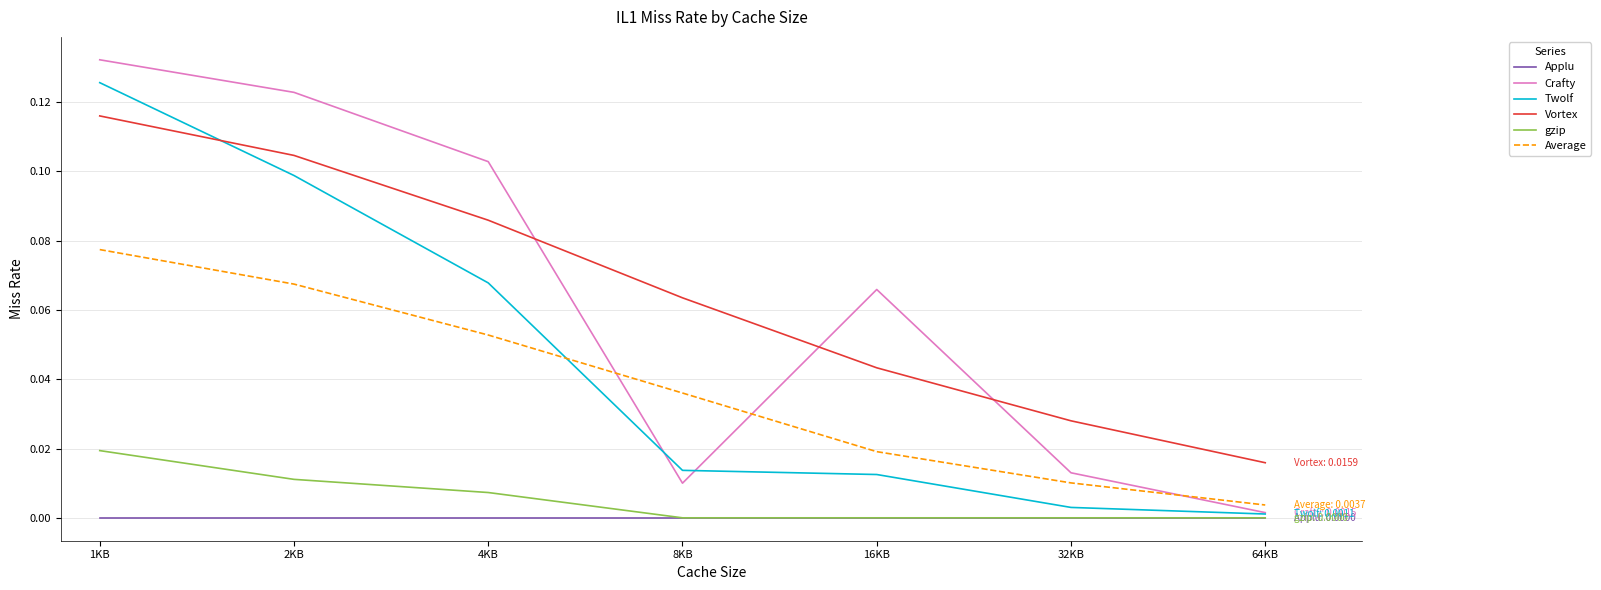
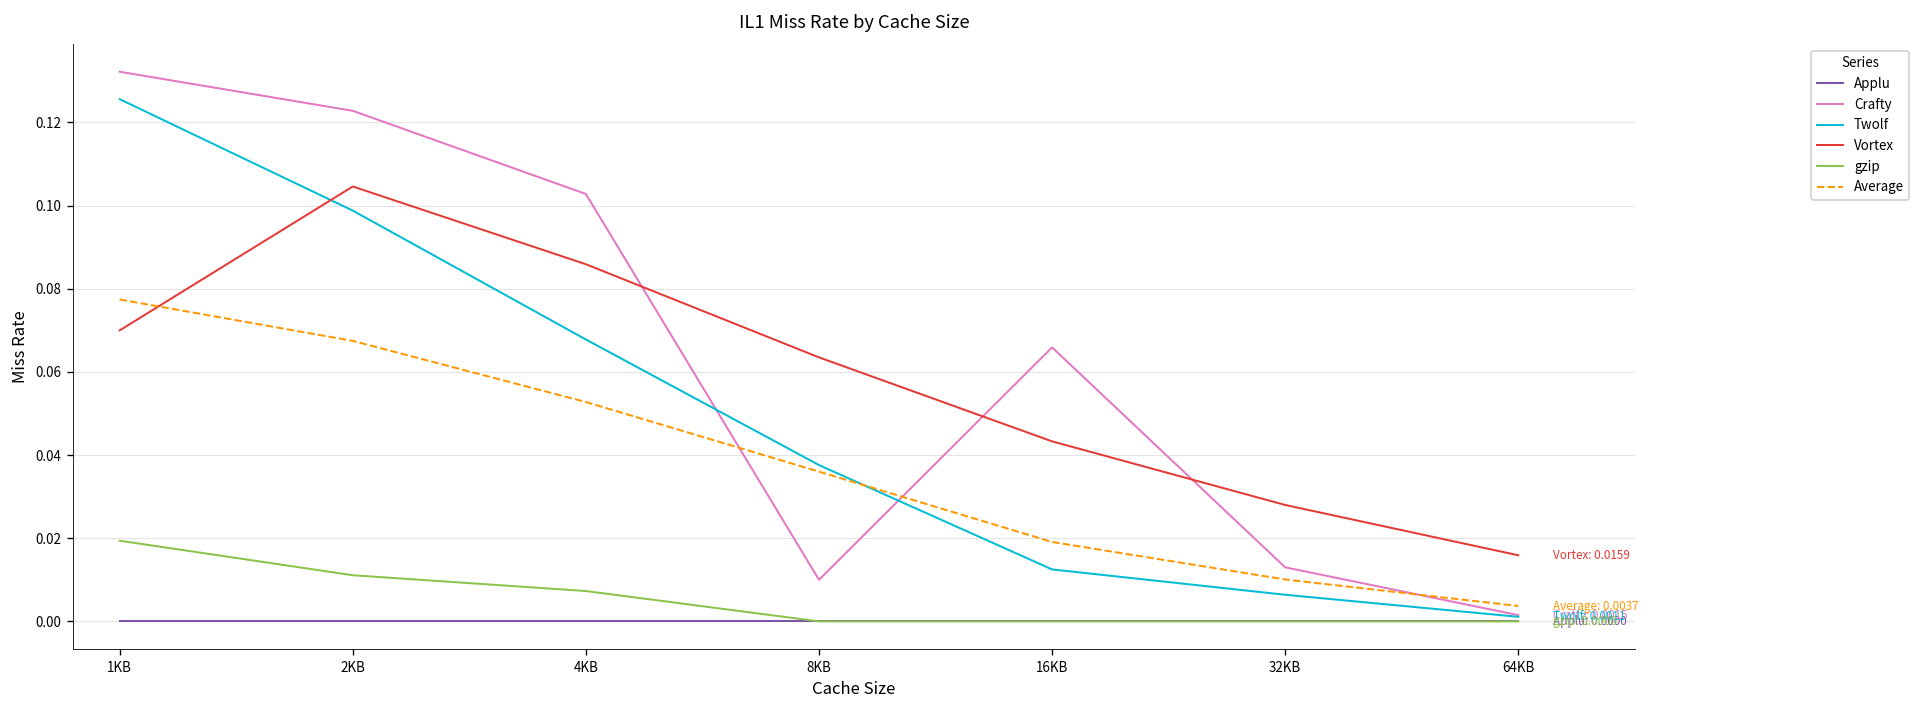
Vortex, 1KB: 0.116 -> 0.070
Twolf, 8KB: 0.014 -> 0.038
Twolf, 32KB: 0.003 -> 0.006
